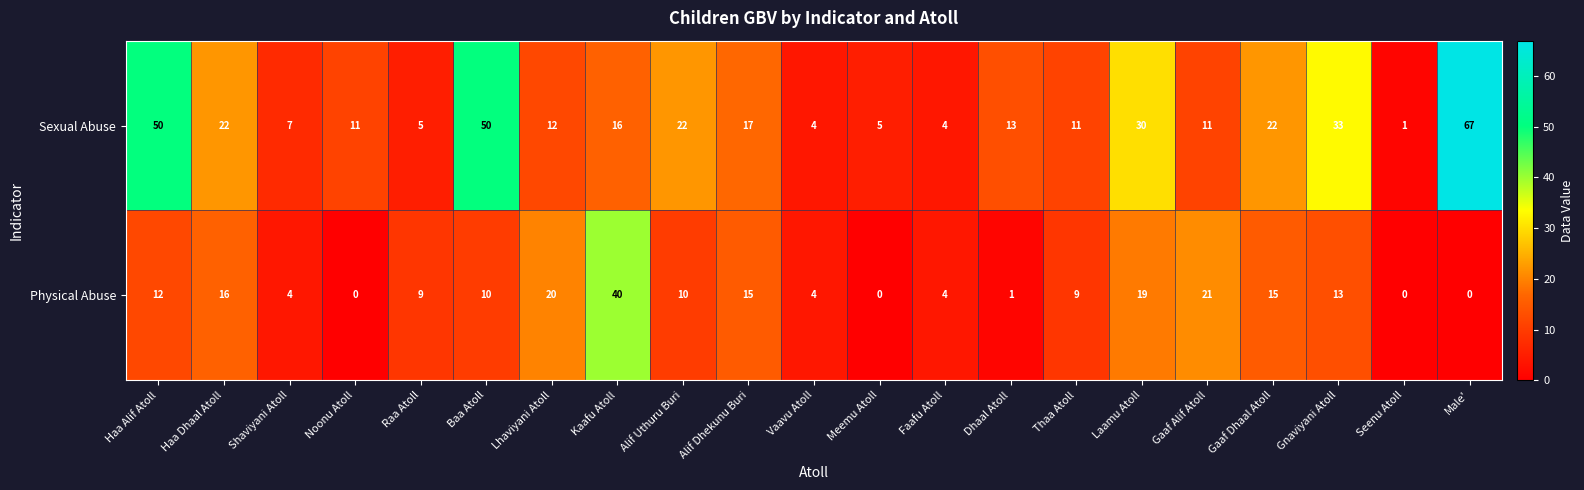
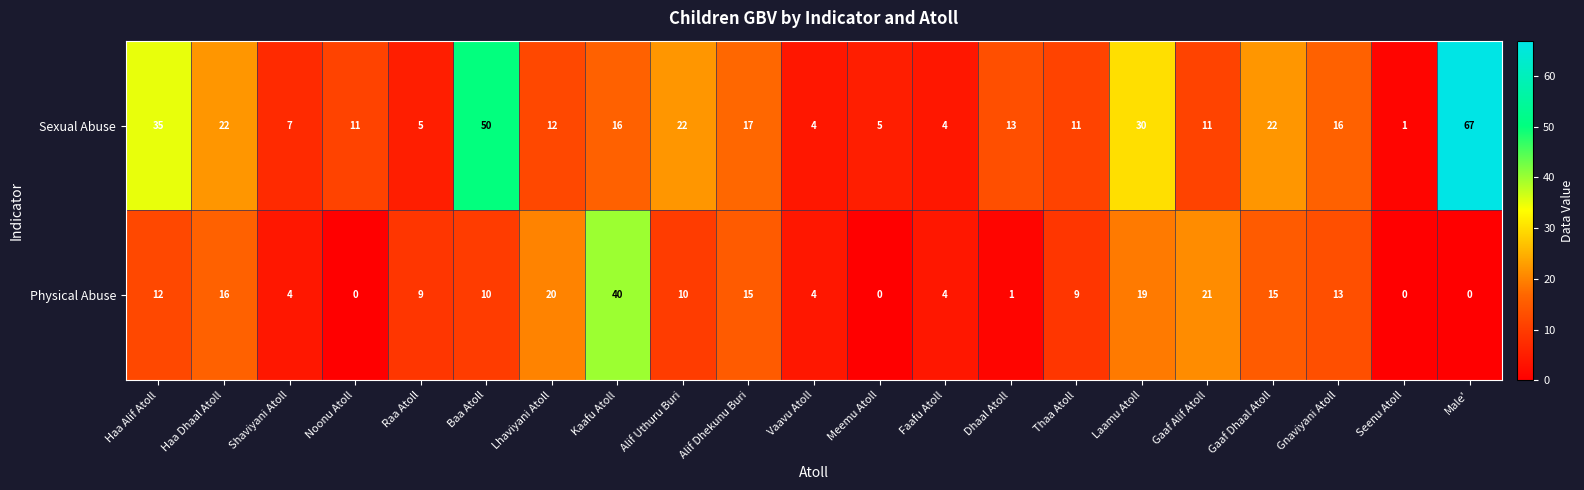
Sexual Abuse, Haa Alif Atoll: 50 -> 35
Sexual Abuse, Gnaviyani Atoll: 33 -> 16
